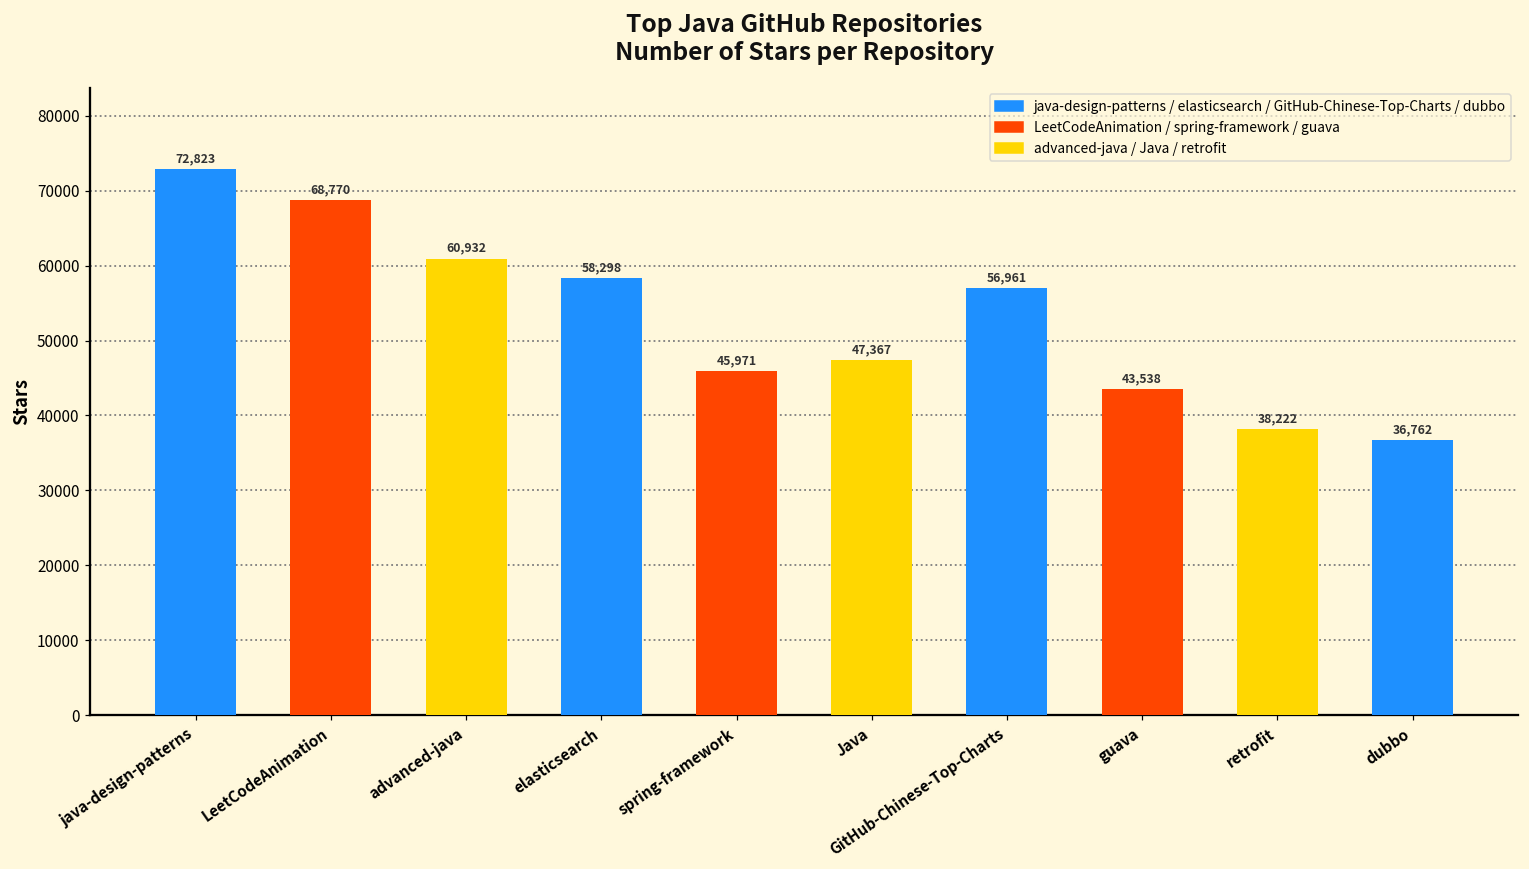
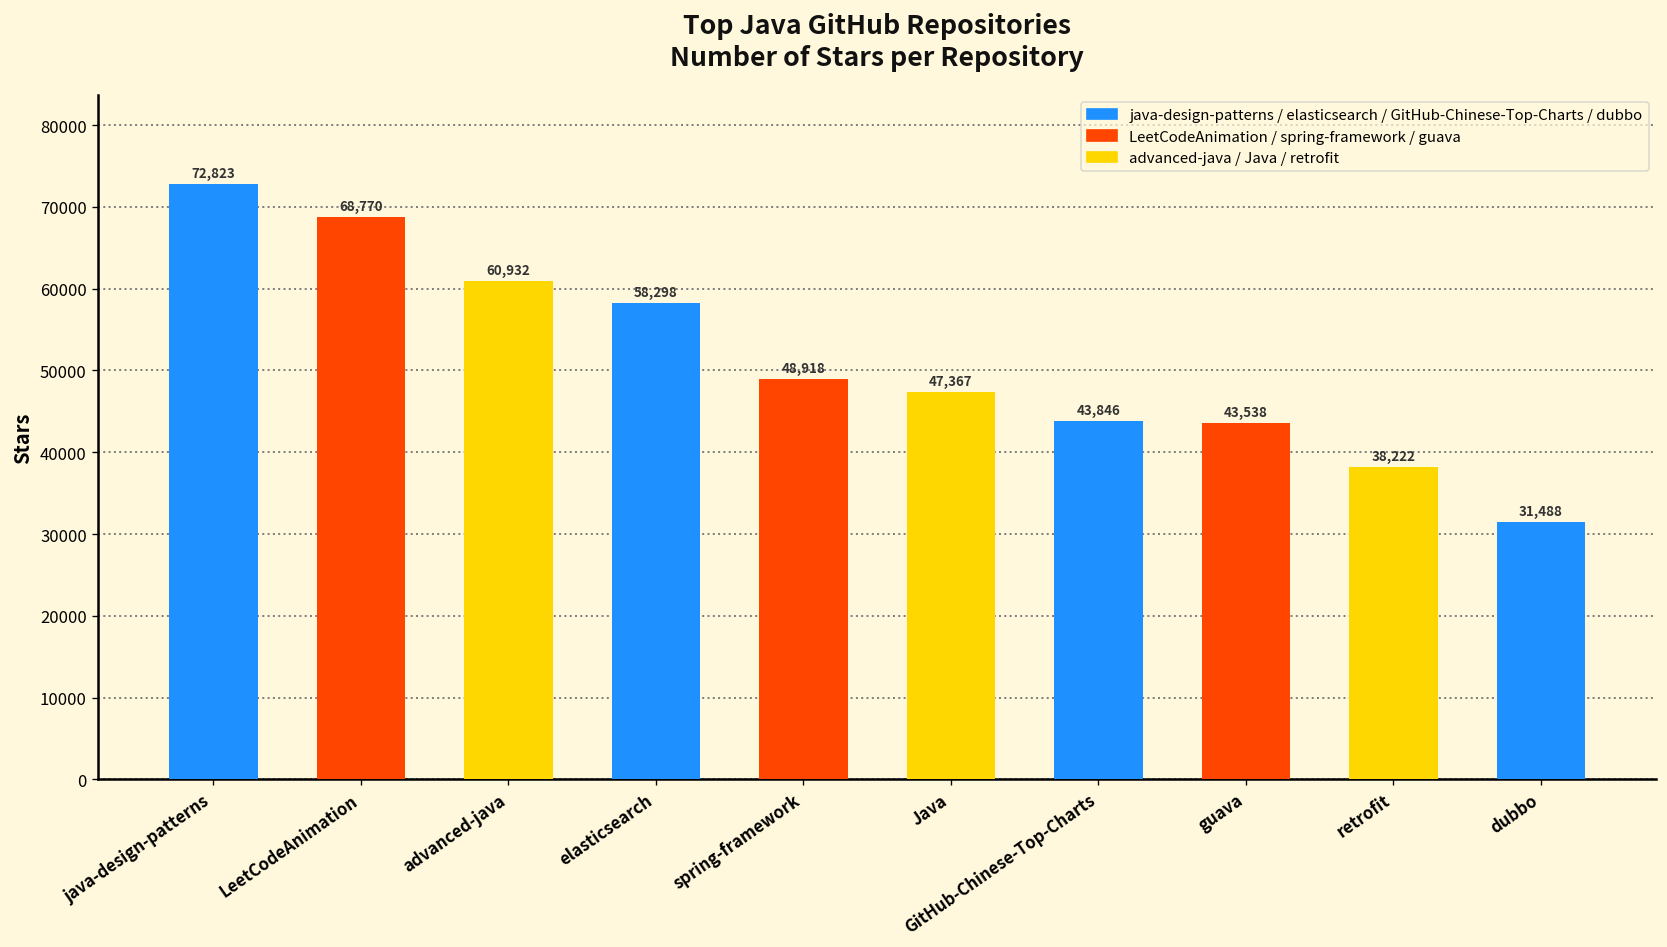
spring-framework: 45,971 -> 48,918
GitHub-Chinese-Top-Charts: 56,961 -> 43,846
dubbo: 36,762 -> 31,488
